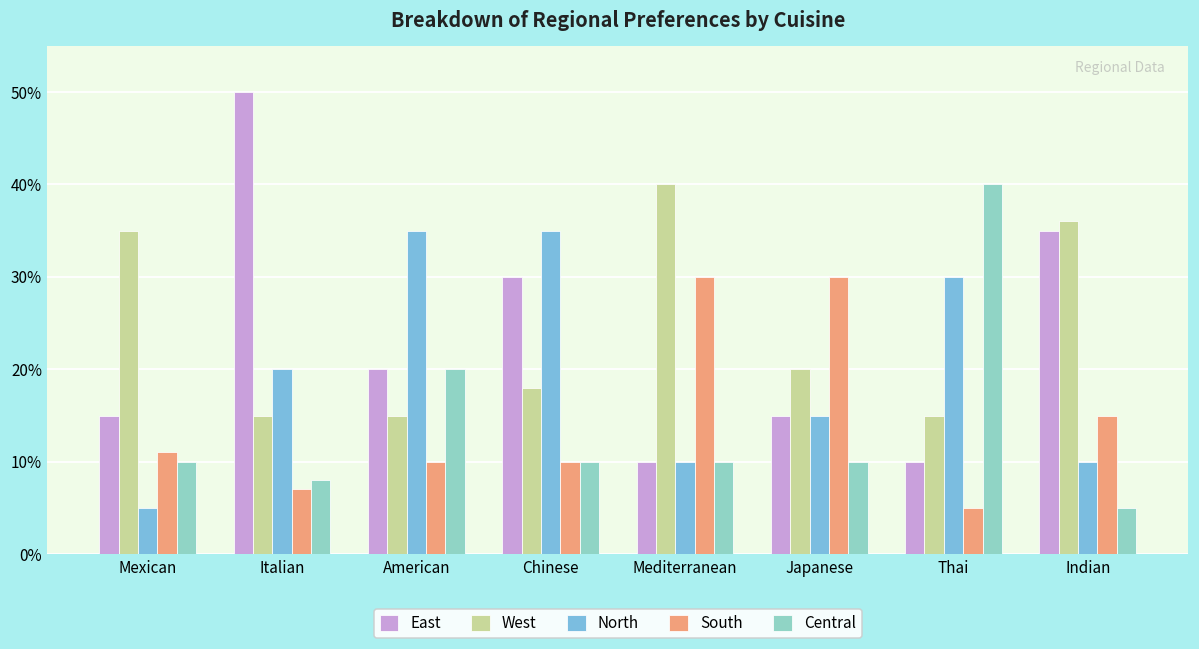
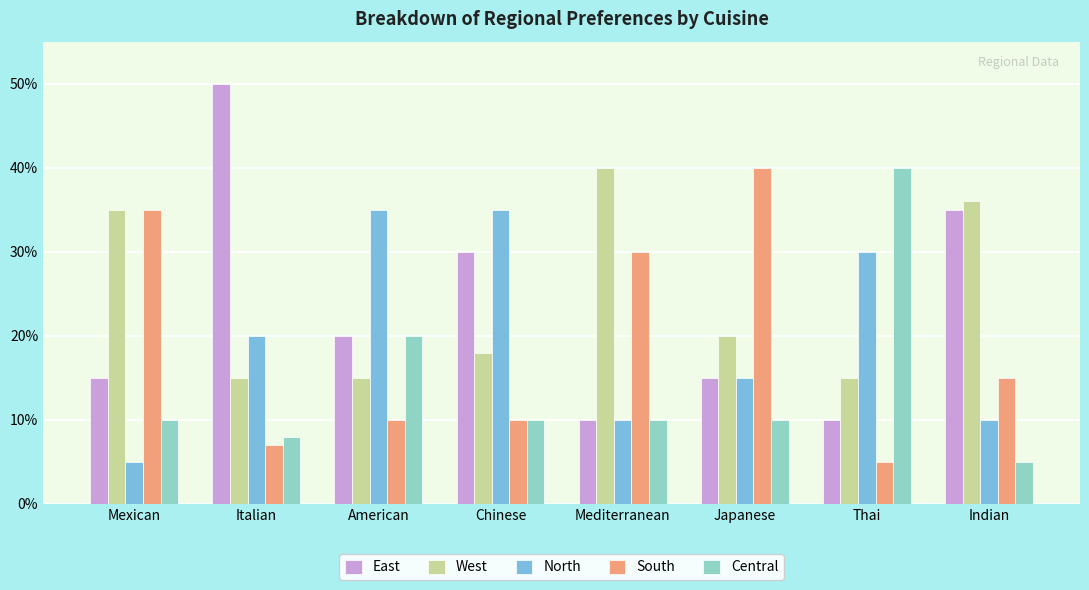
South, Mexican: 11% -> 35%
South, Japanese: 30% -> 40%
